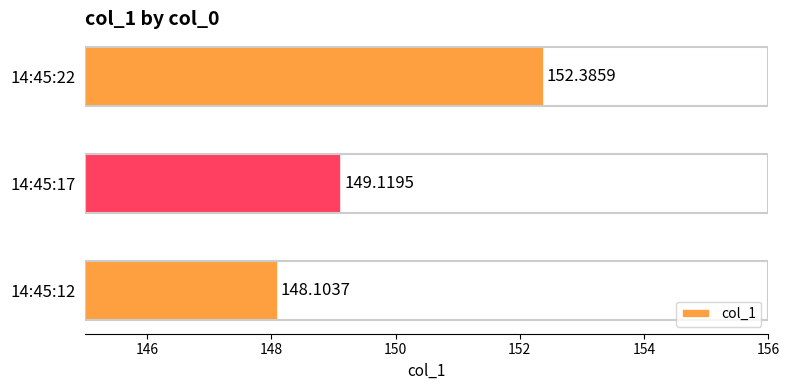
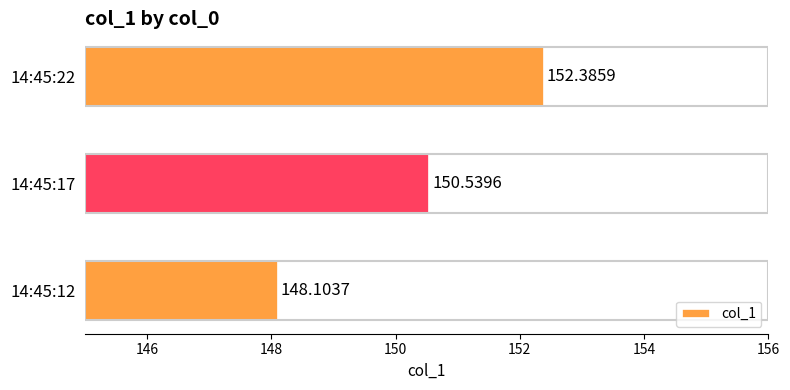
14:45:17: 149.1195 -> 150.5396
